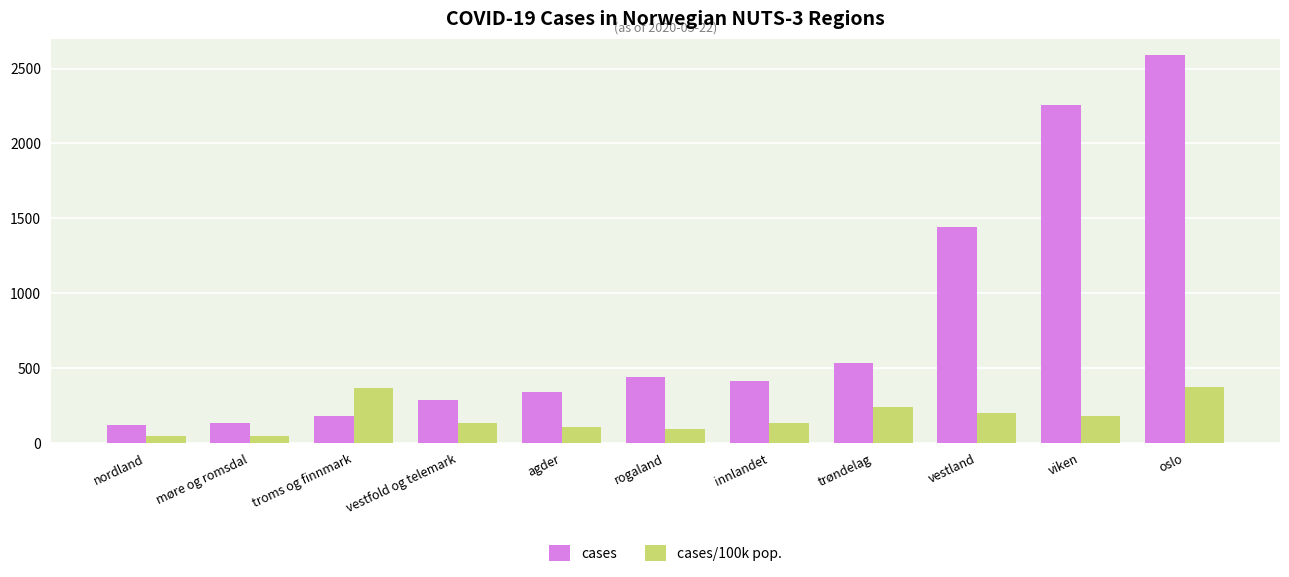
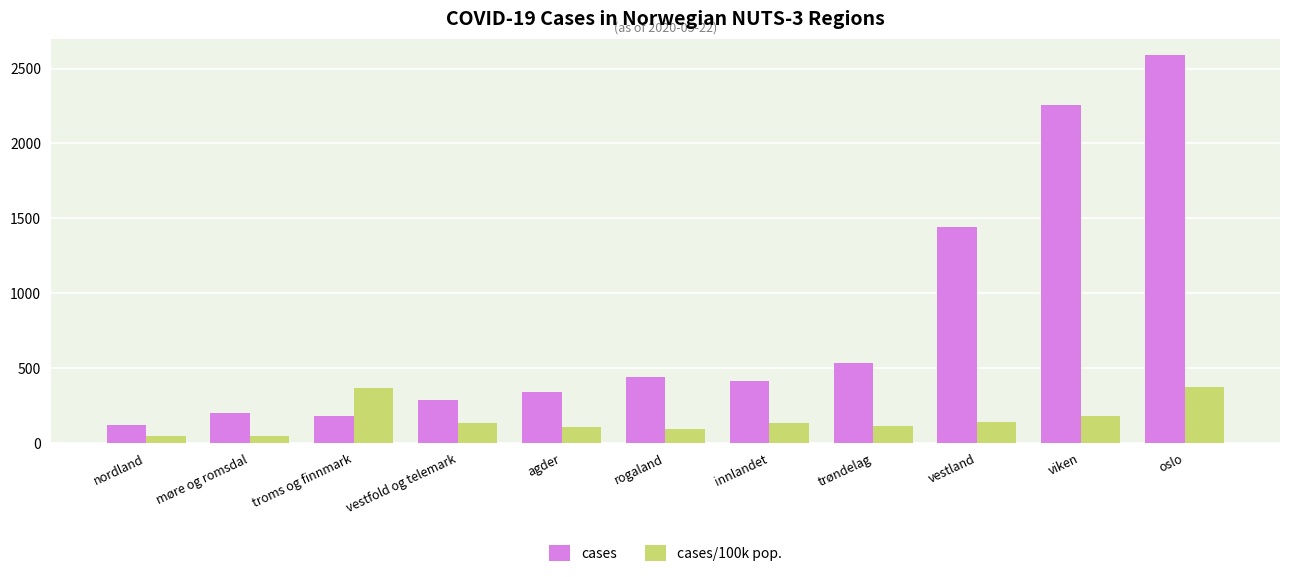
cases, møre og romsdal: 130 -> 200
cases/100k pop., trøndelag: 240 -> 110
cases/100k pop., vestland: 200 -> 140
